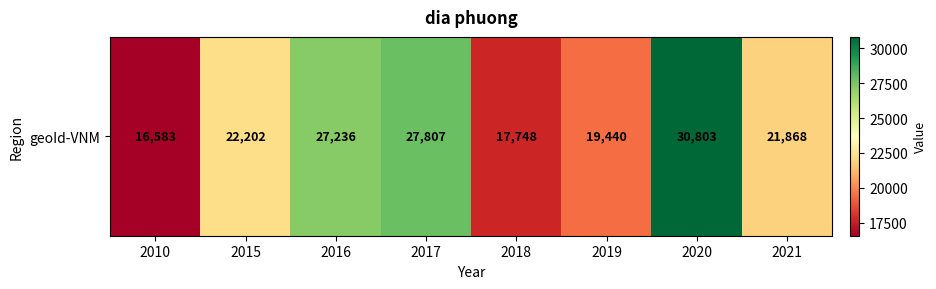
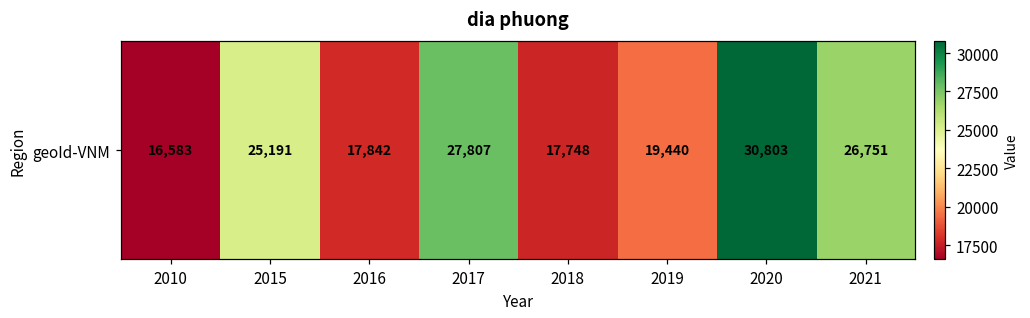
geoId-VNM, 2015: 22,202 -> 25,191
geoId-VNM, 2016: 27,236 -> 17,842
geoId-VNM, 2021: 21,868 -> 26,751
